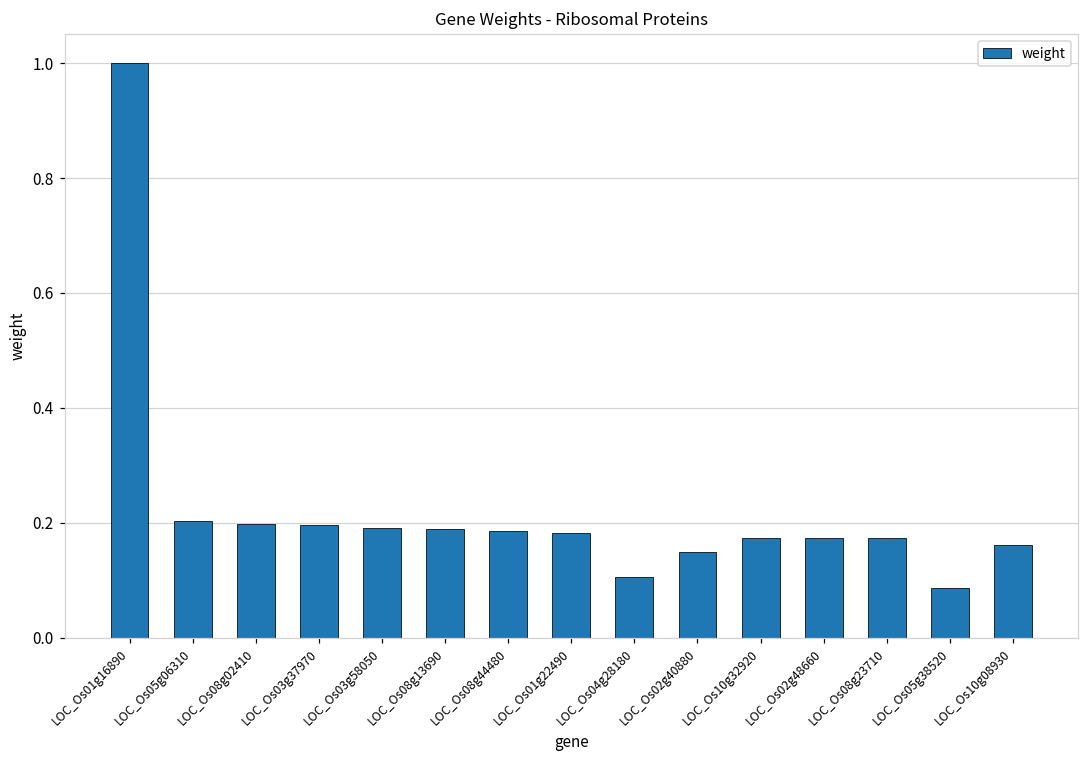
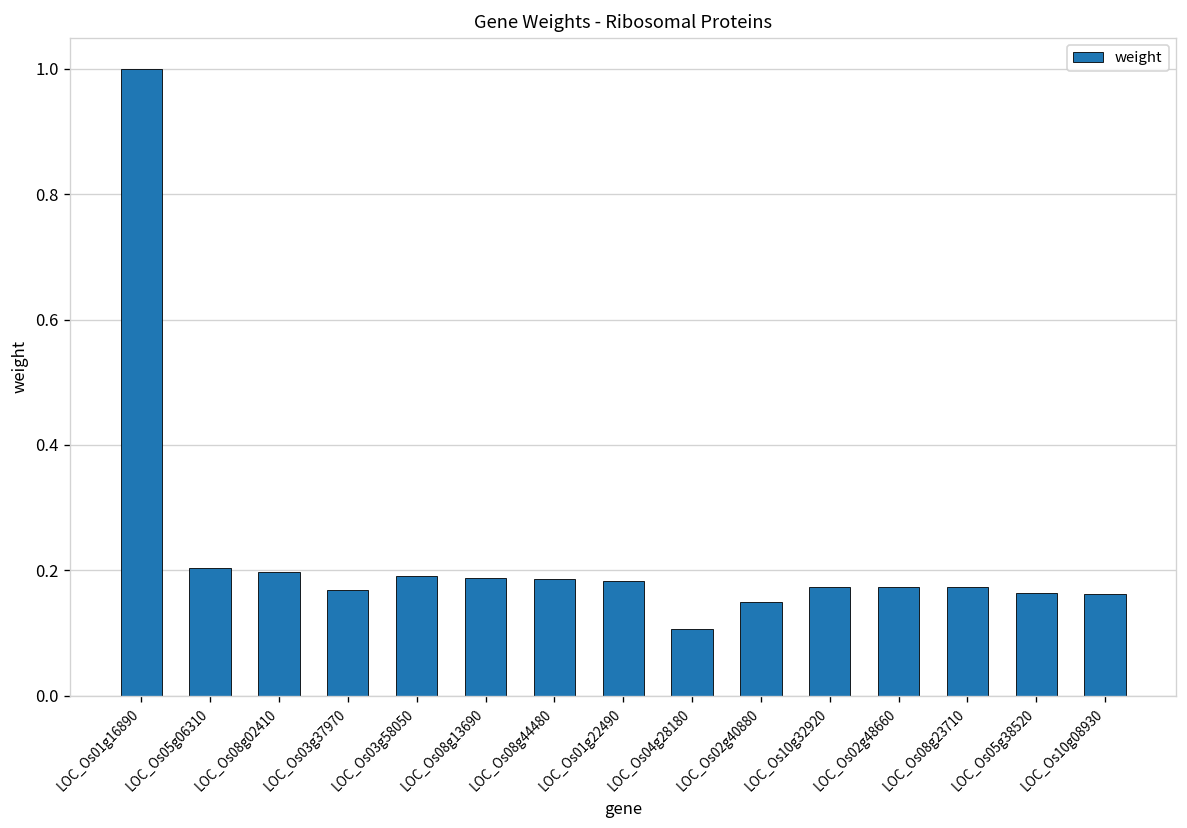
LOC_Os03g37970: 0.20 -> 0.17
LOC_Os05g38520: 0.09 -> 0.16
